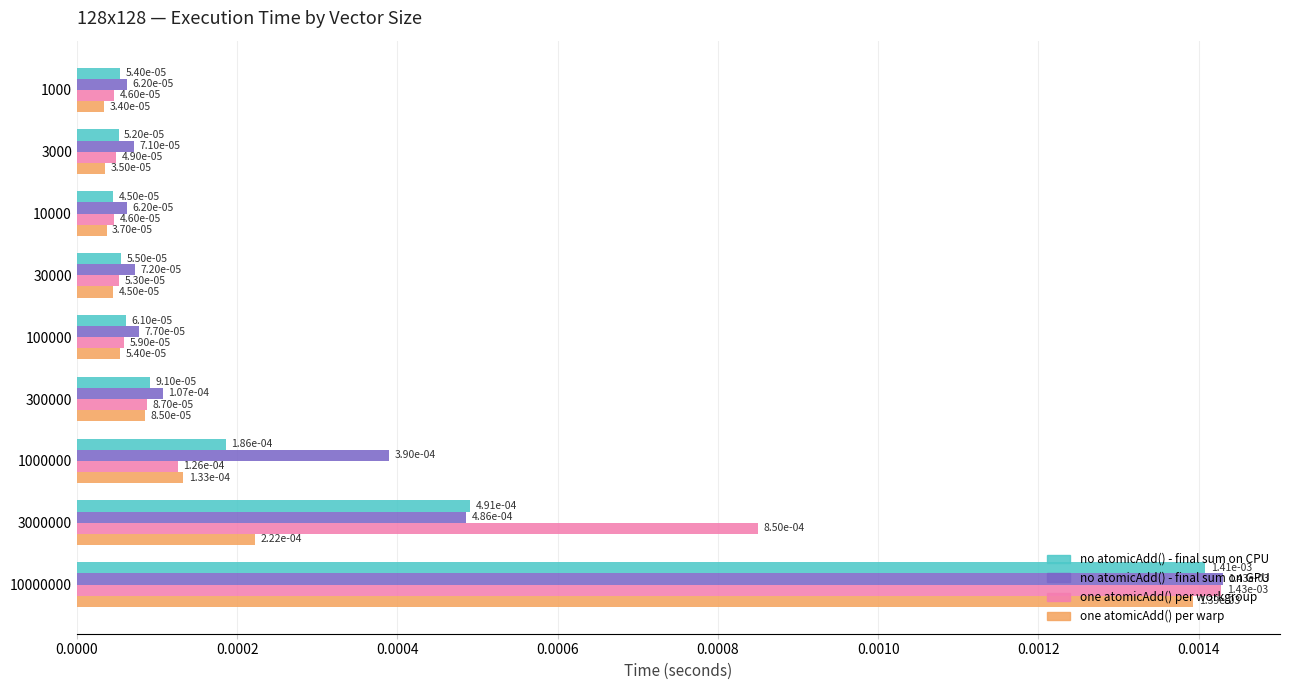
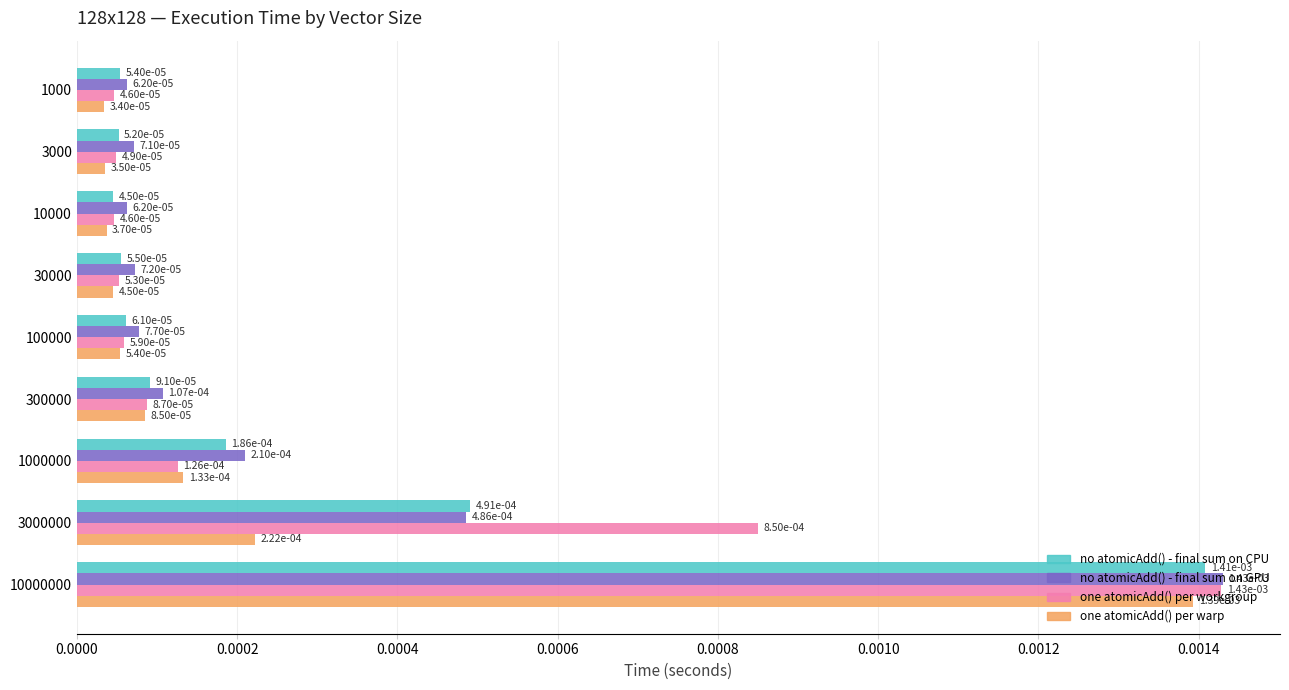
no atomicAdd() - final sum on GPU, 1000000: 3.90e-04 -> 2.10e-04
